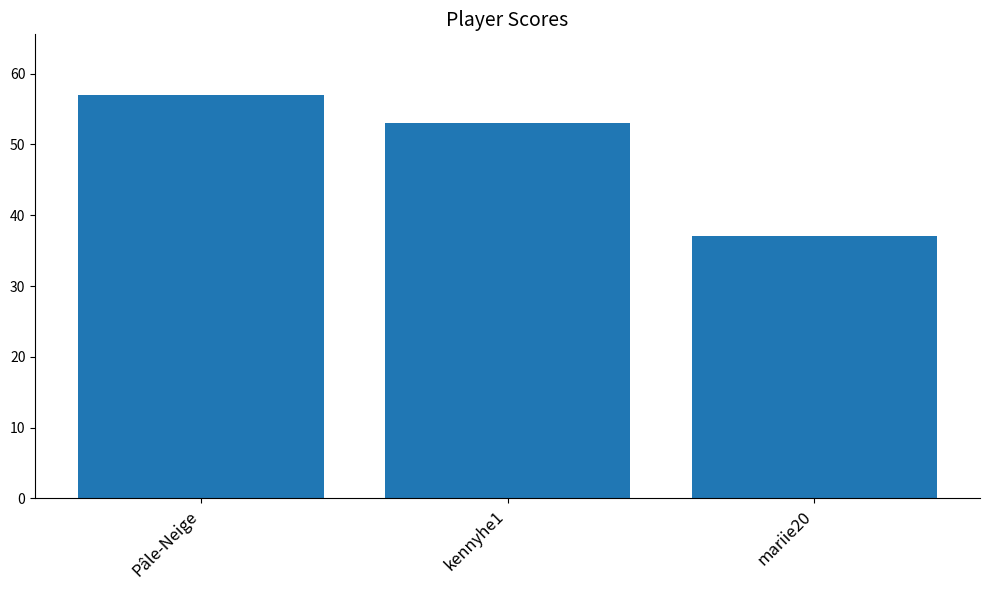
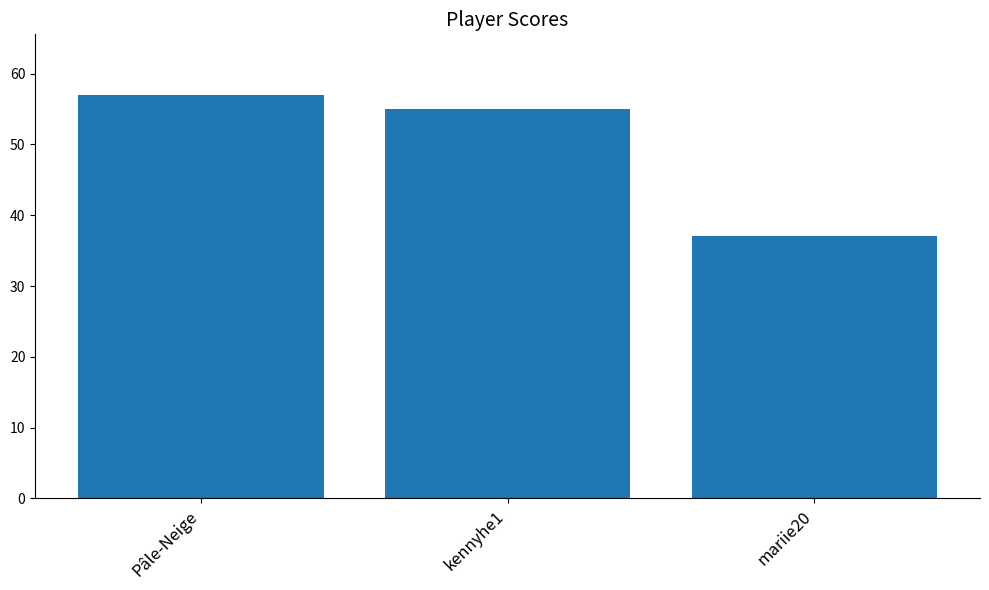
kennyhe1: 53 -> 55
